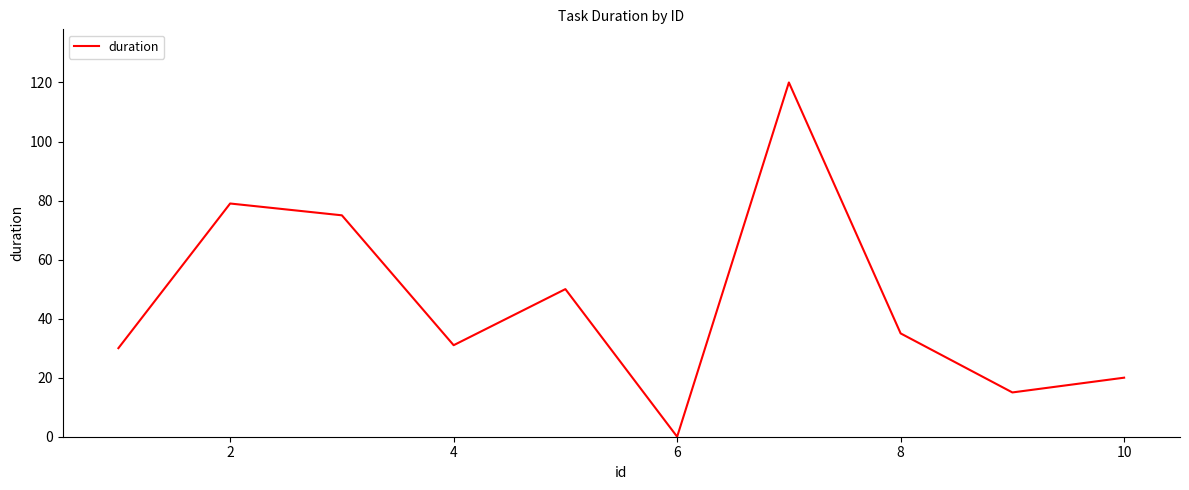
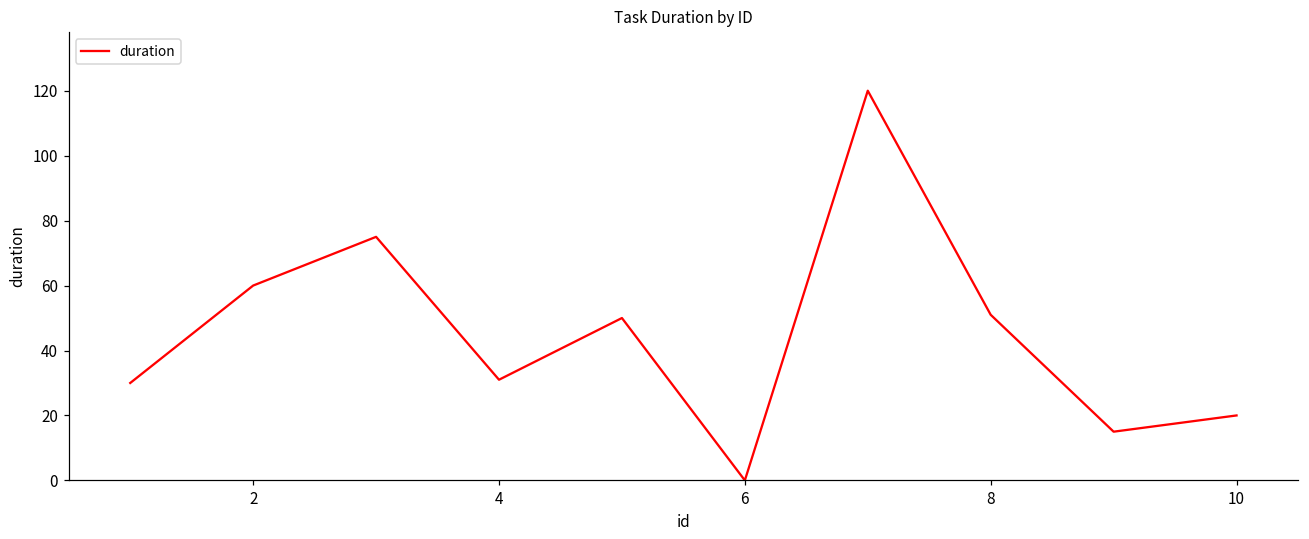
2: 79 -> 60
8: 35 -> 51
